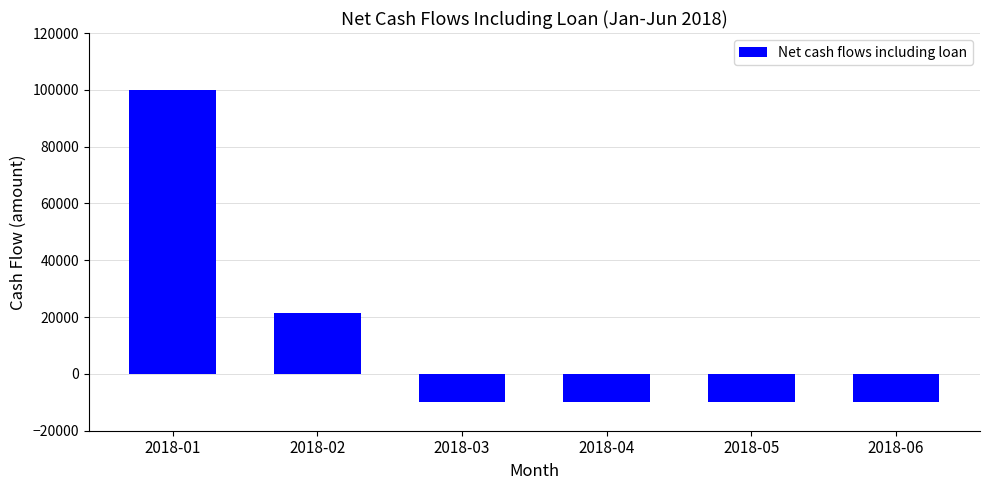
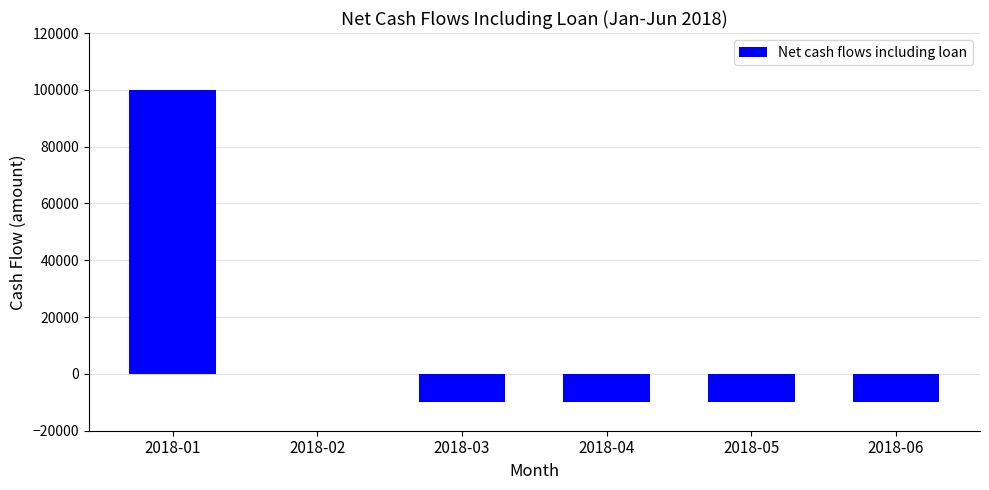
2018-02: 21000 -> 0
